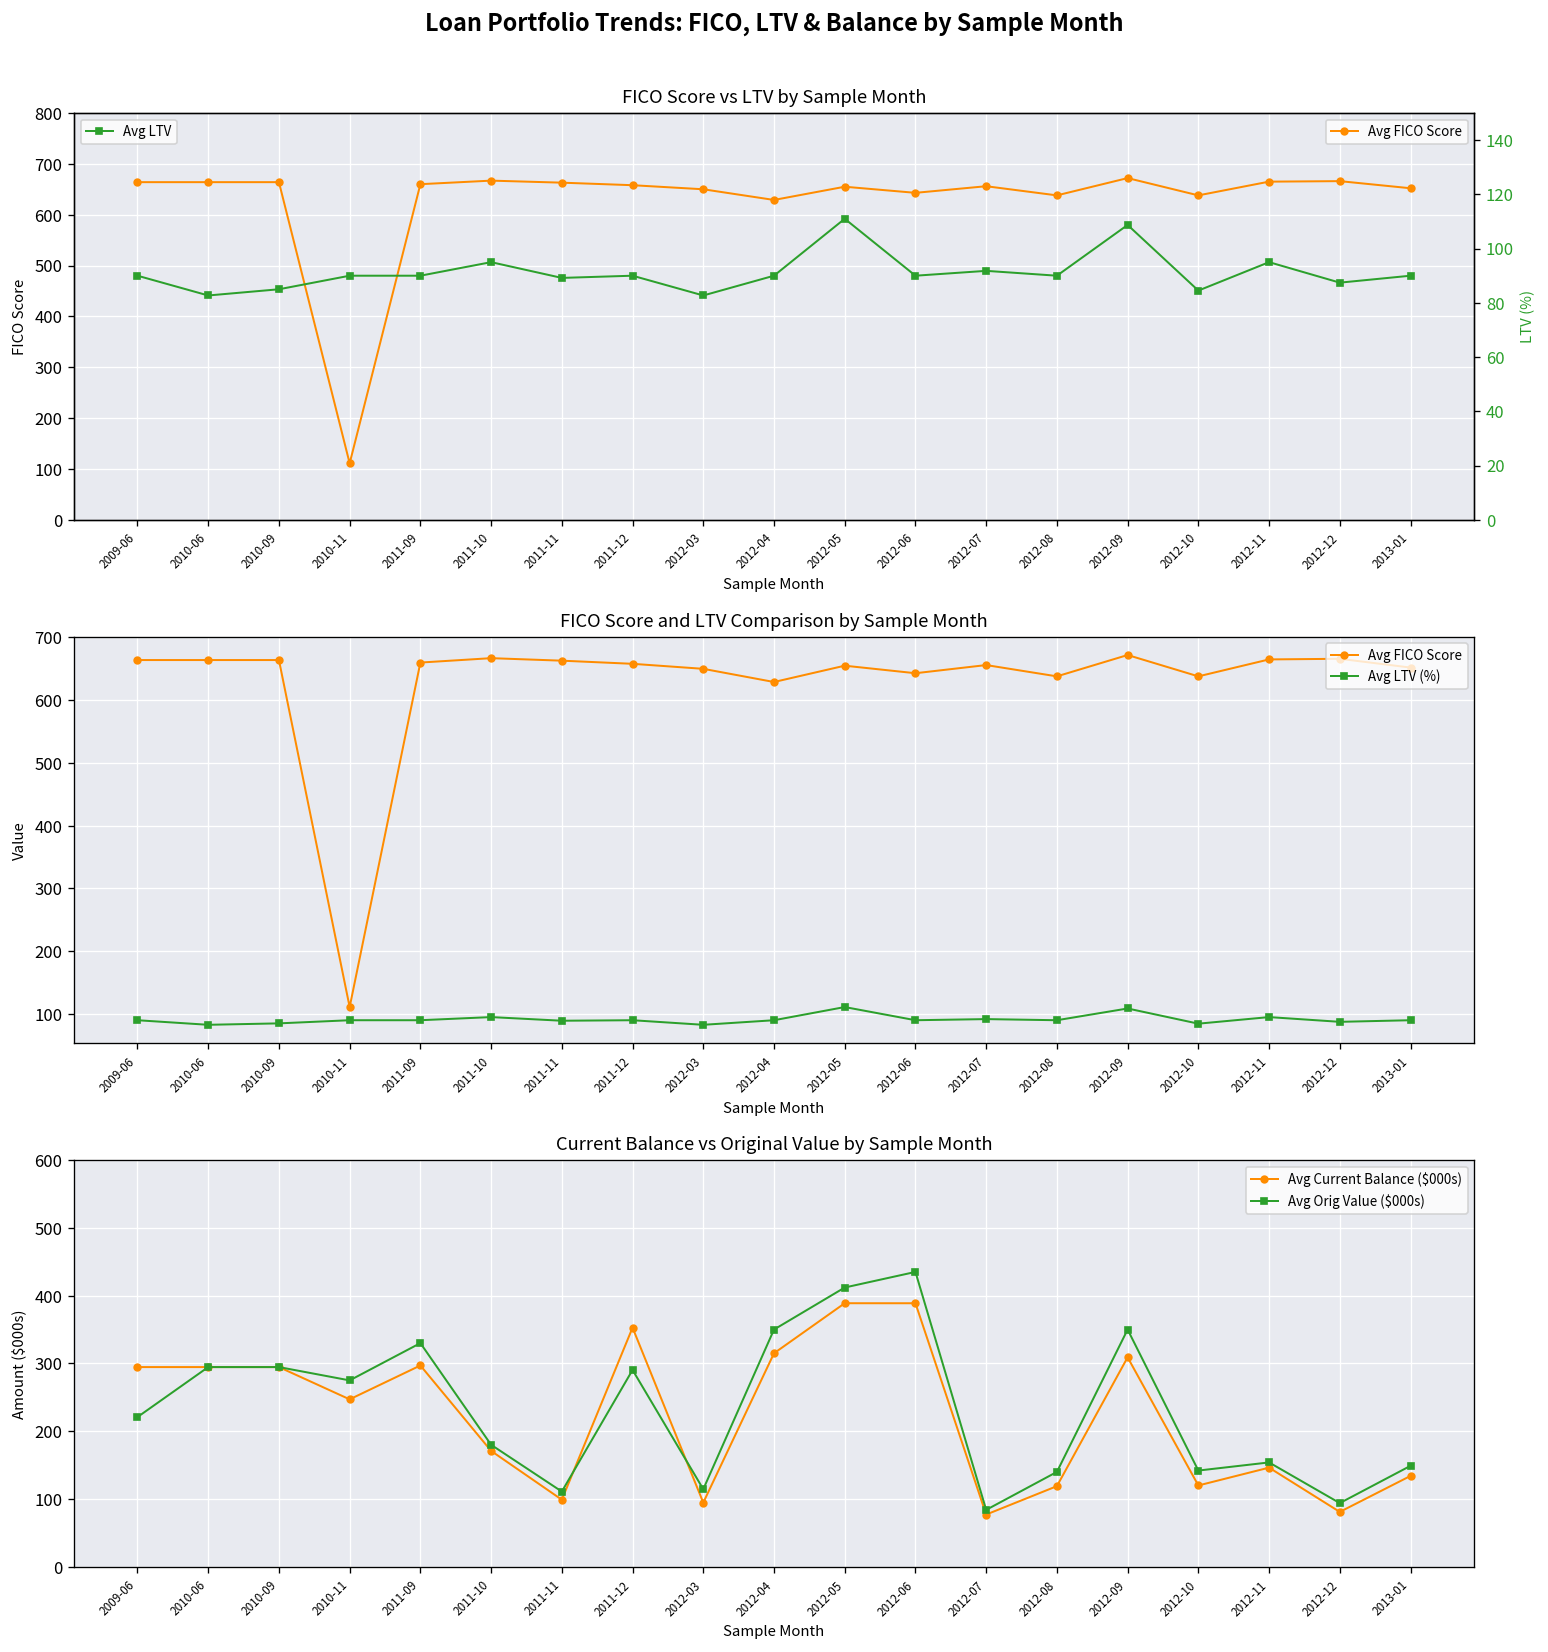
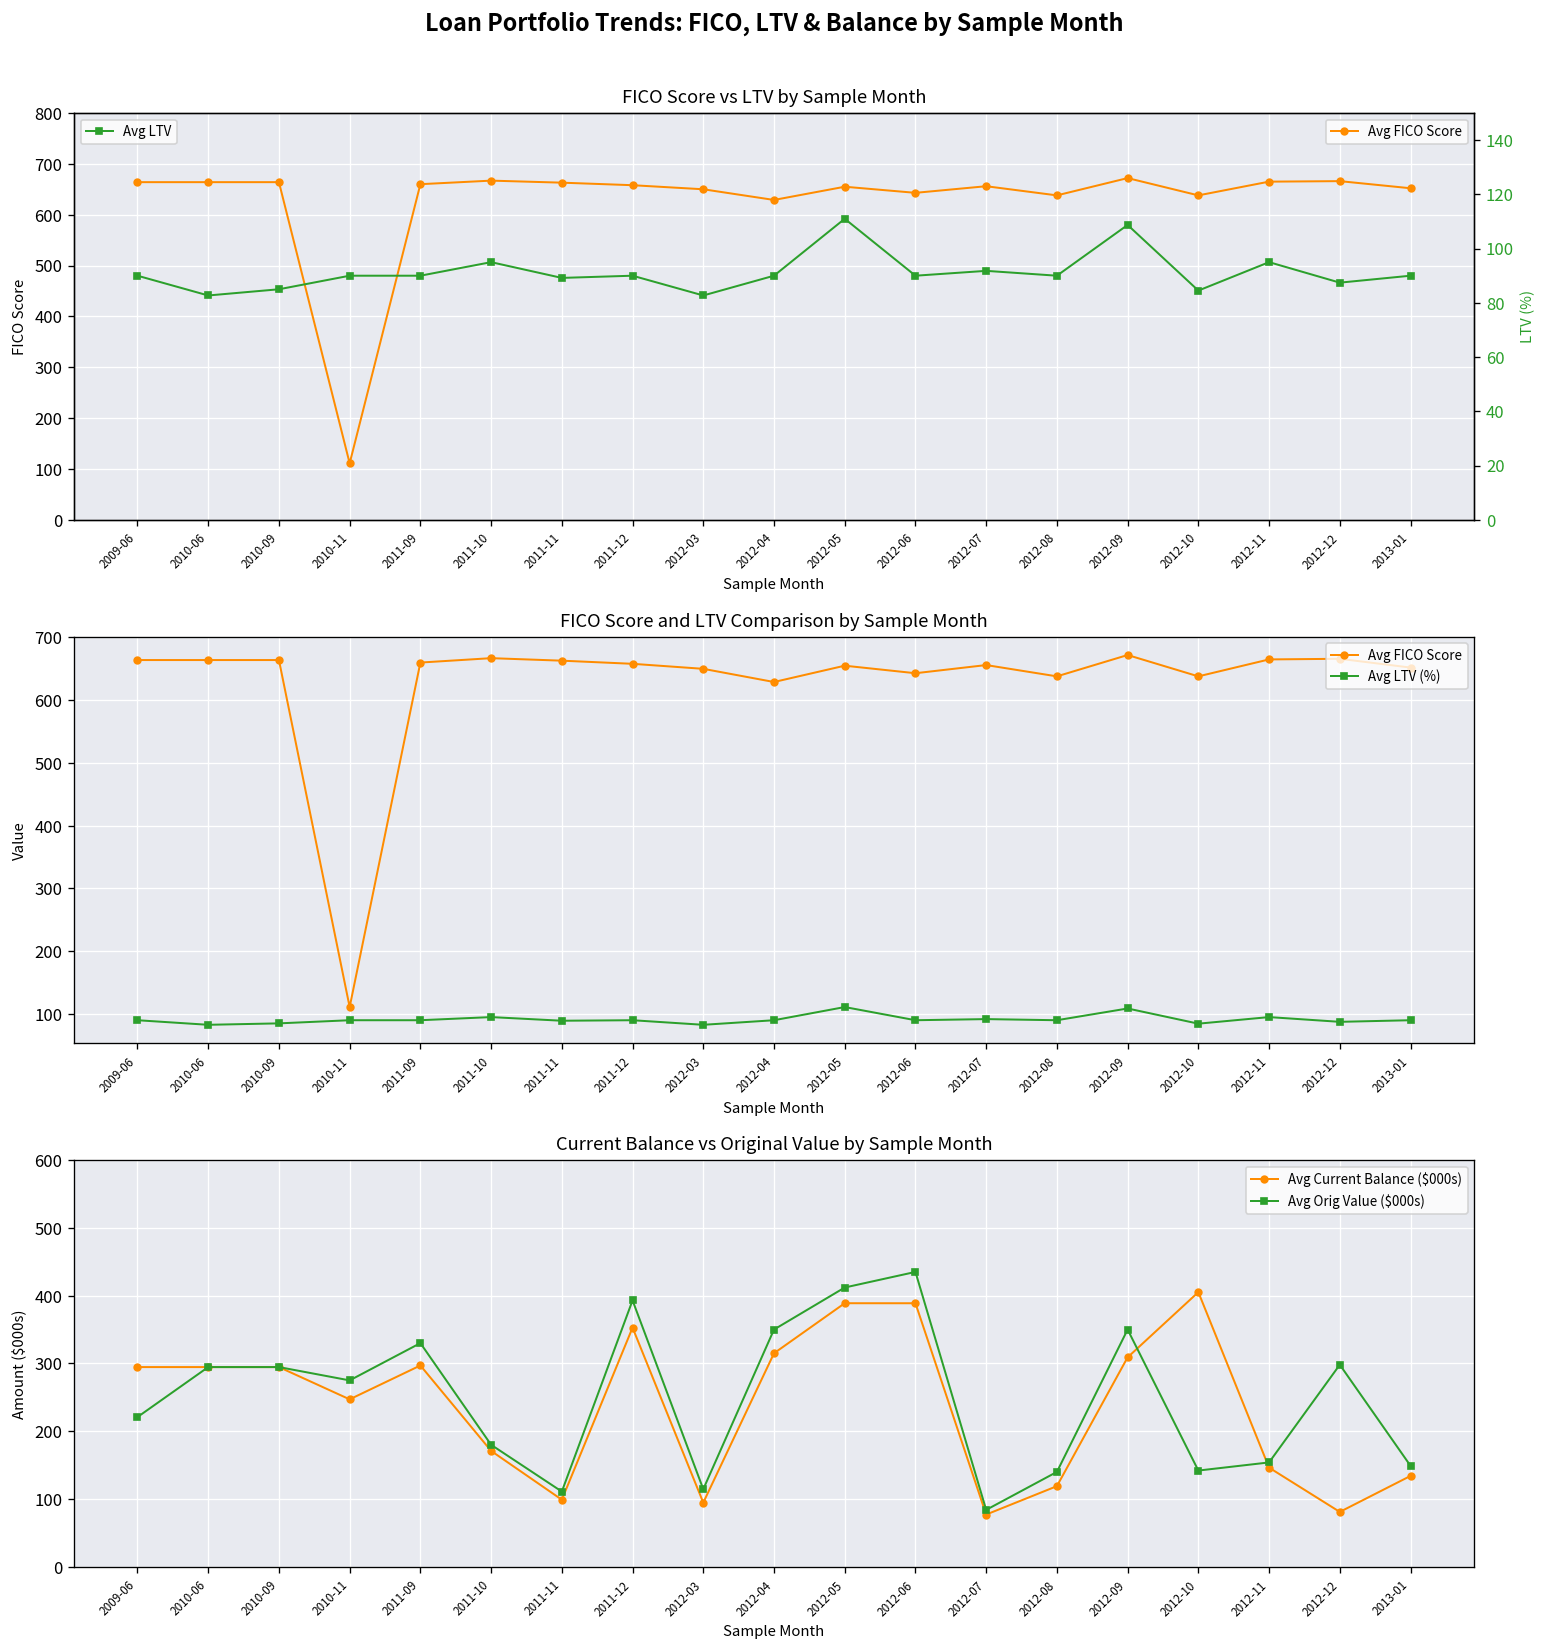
Current Balance vs Original Value by Sample Month, Avg Orig Value ($000s), 2011-12: 290 -> 390
Current Balance vs Original Value by Sample Month, Avg Current Balance ($000s), 2012-10: 120 -> 410
Current Balance vs Original Value by Sample Month, Avg Orig Value ($000s), 2012-12: 90 -> 300
